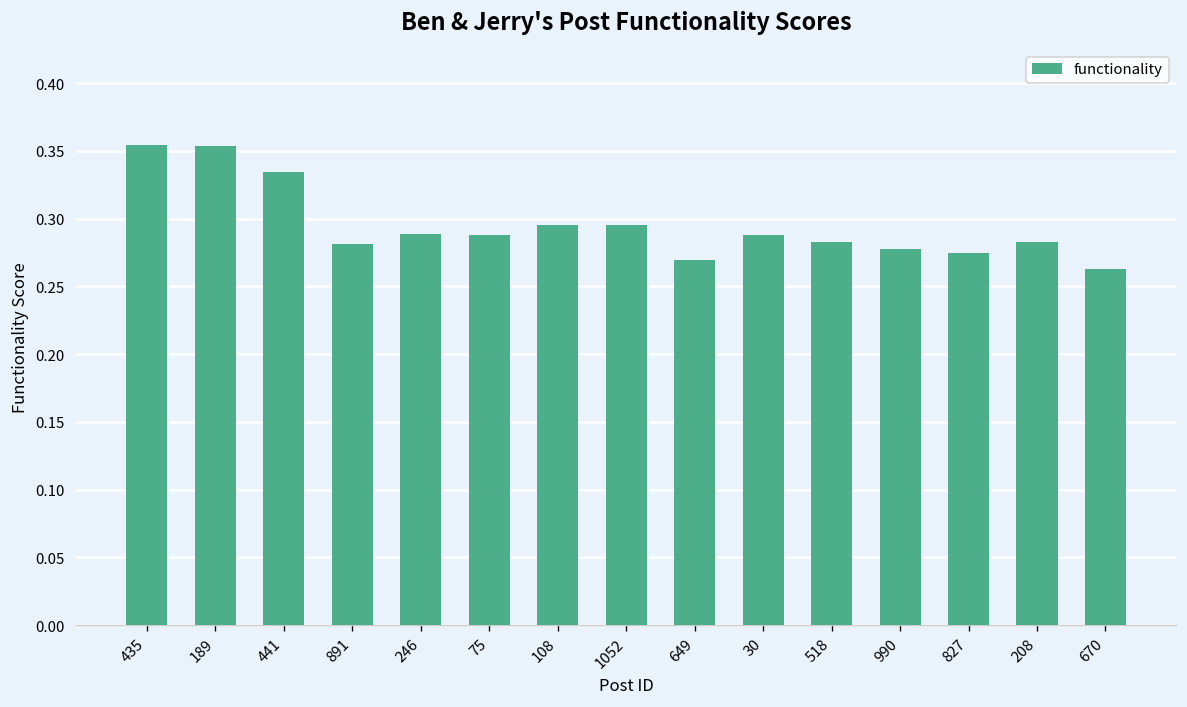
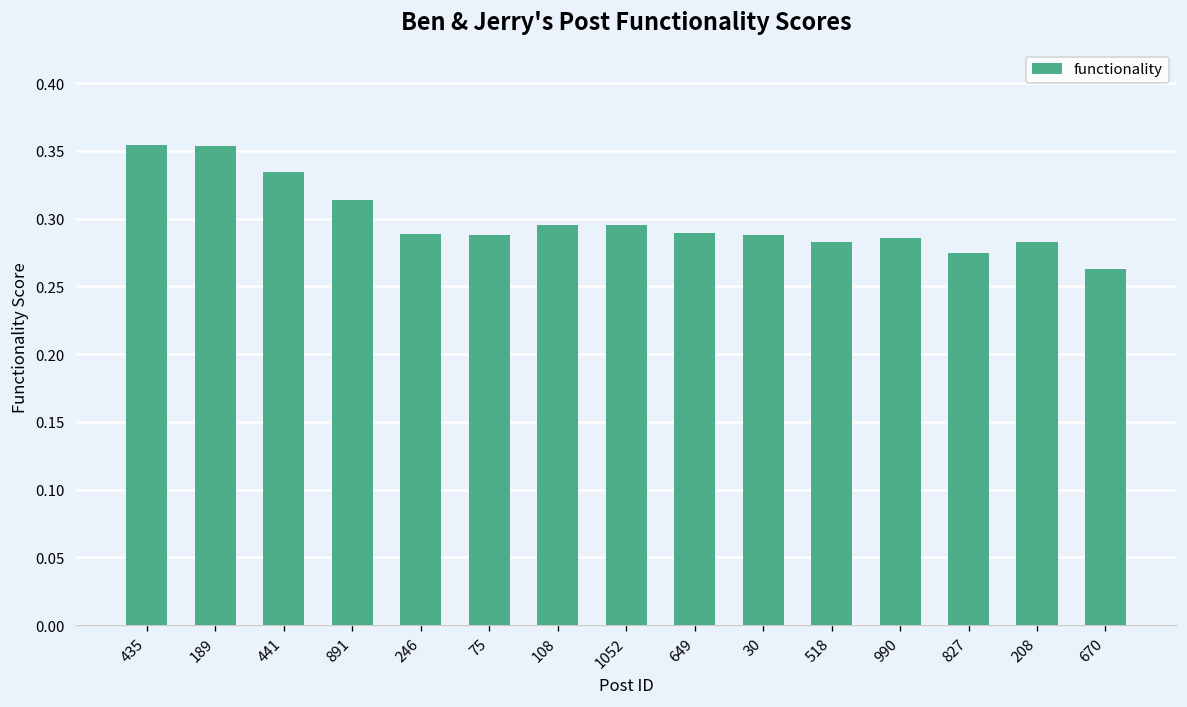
891: 0.281 -> 0.314
649: 0.270 -> 0.289
990: 0.278 -> 0.286
